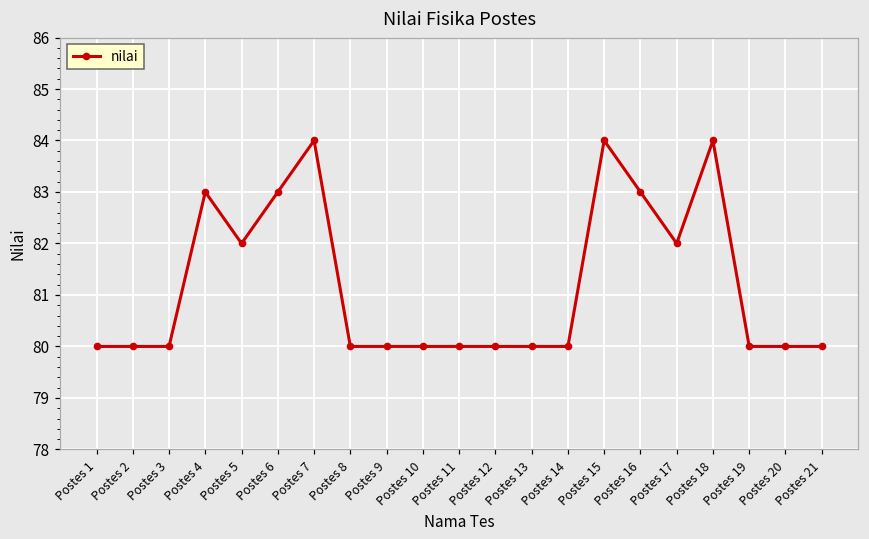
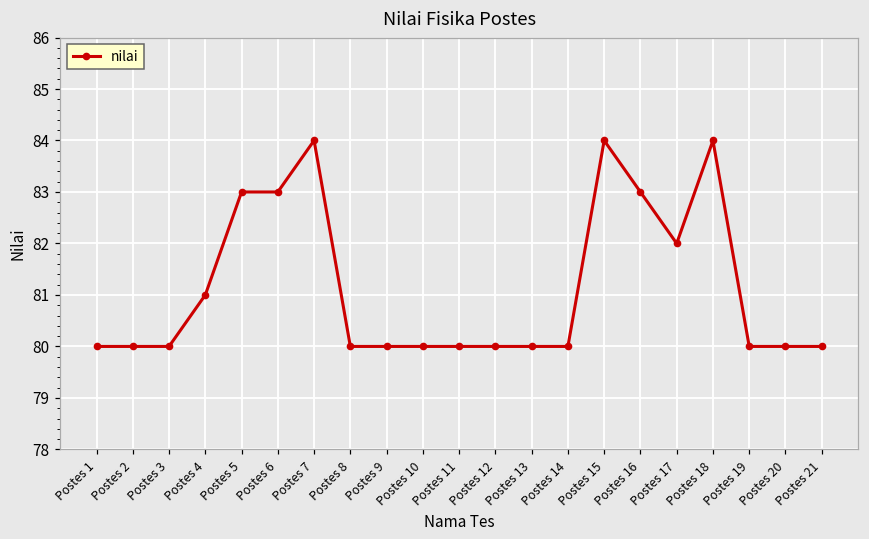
Postes 4: 83 -> 81
Postes 5: 82 -> 83
